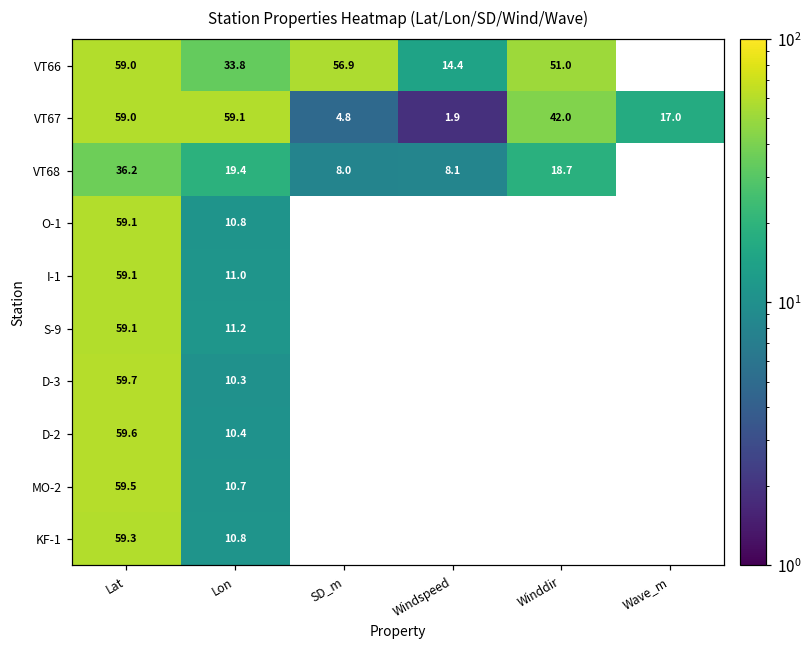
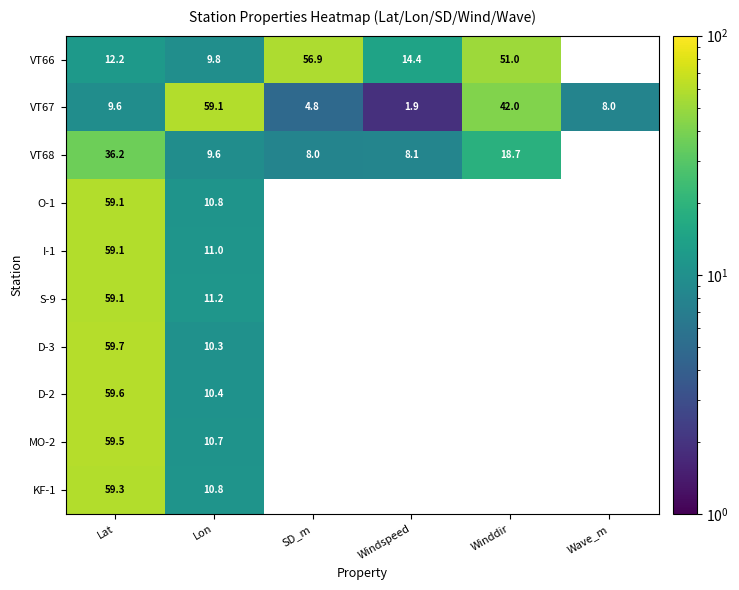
VT66, Lat: 59.0 -> 12.2
VT66, Lon: 33.8 -> 9.8
VT67, Lat: 59.0 -> 9.6
VT67, Wave_m: 17.0 -> 8.0
VT68, Lon: 19.4 -> 9.6
